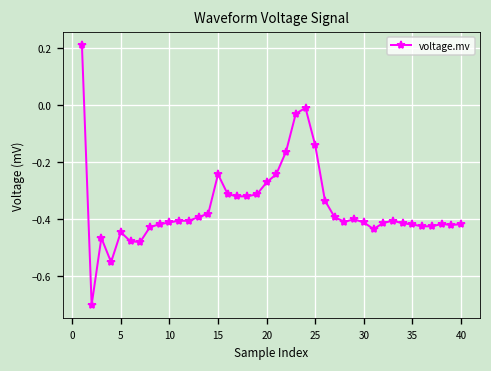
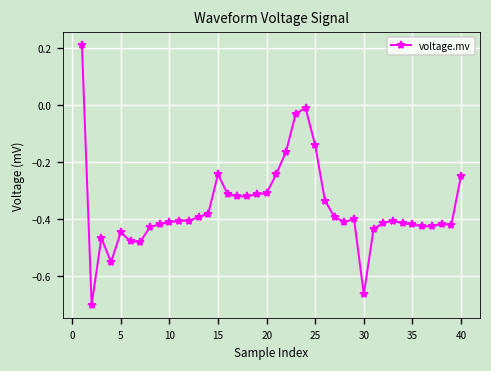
20: -0.27 -> -0.31
30: -0.41 -> -0.66
40: -0.42 -> -0.25
